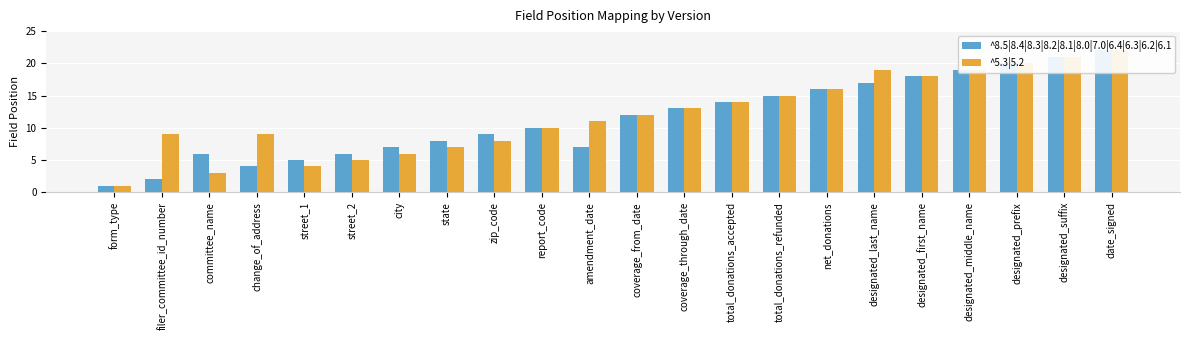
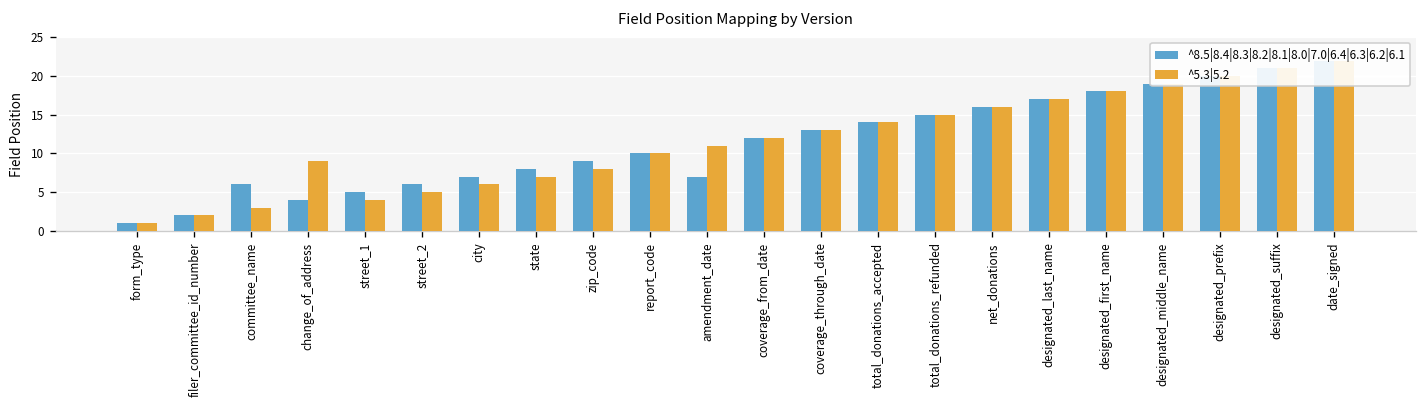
^5.3|5.2, filer_committee_id_number: 9 -> 2
^5.3|5.2, designated_last_name: 19 -> 17
